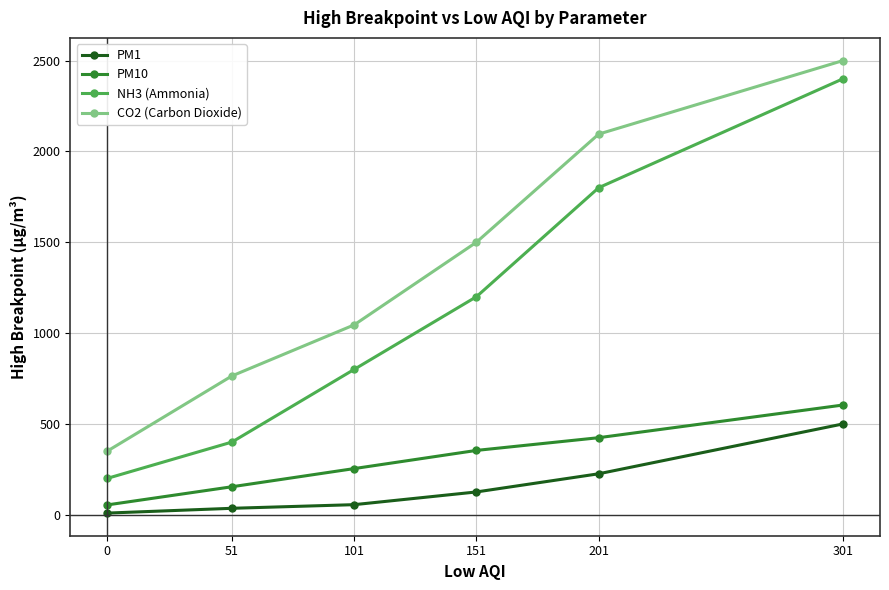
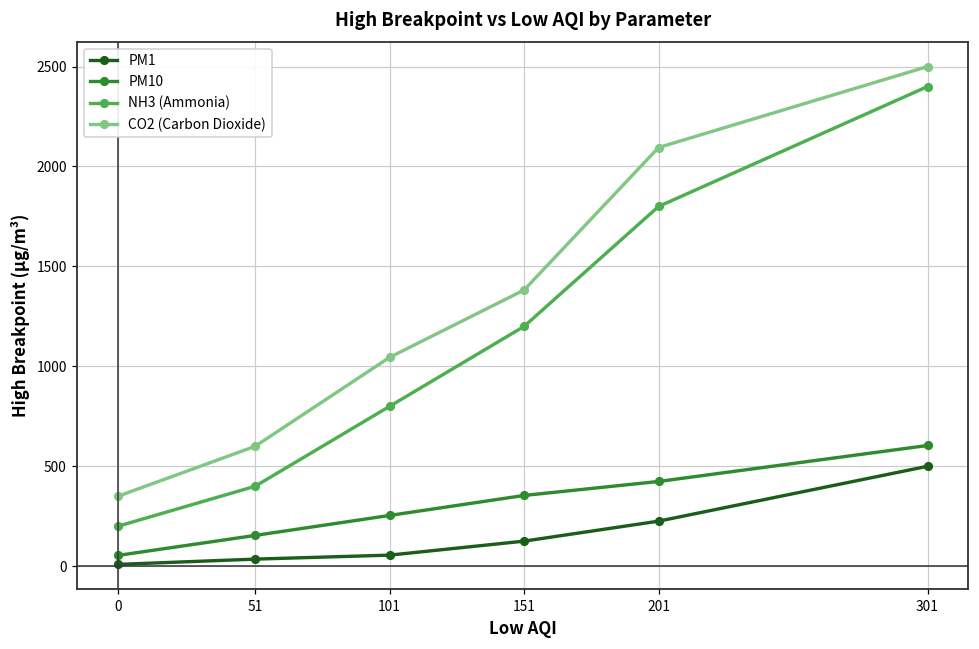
CO2 (Carbon Dioxide), 51: 760 -> 600
CO2 (Carbon Dioxide), 151: 1500 -> 1380
